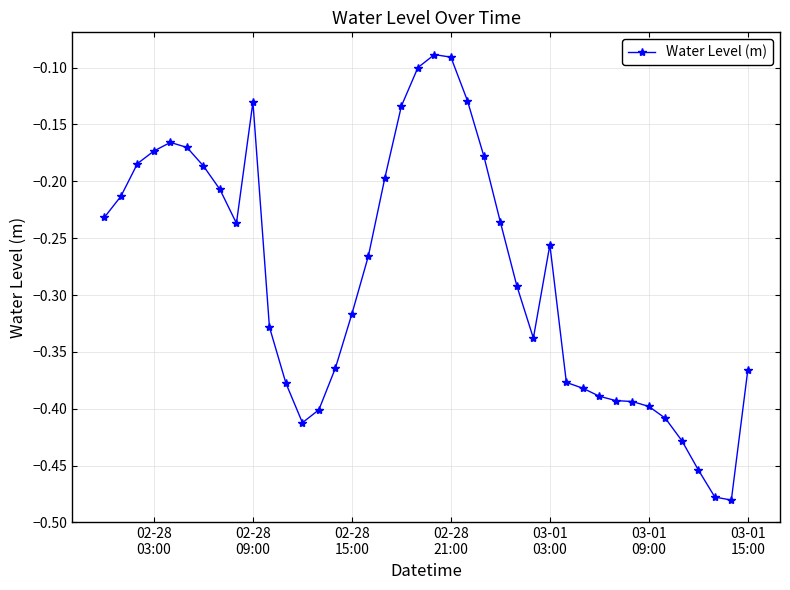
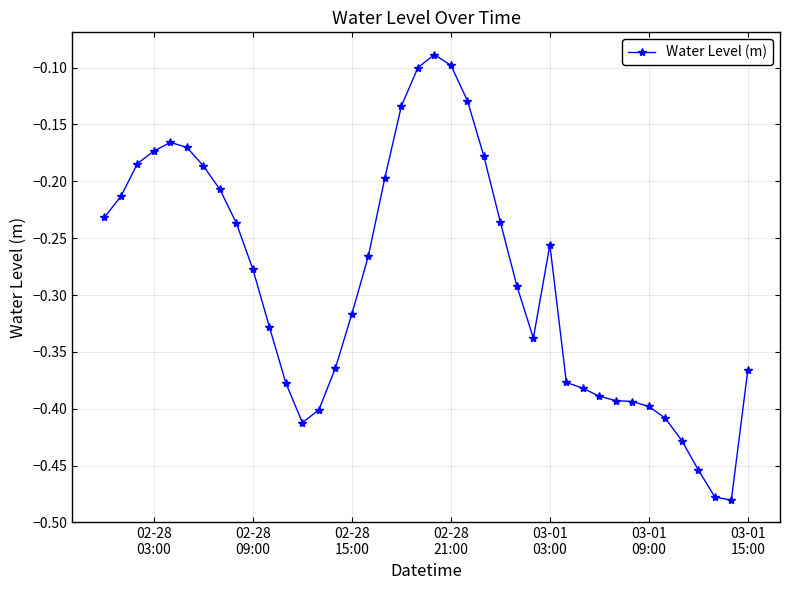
02-28 09:00: -0.130 -> -0.277
02-28 21:00: -0.091 -> -0.098
